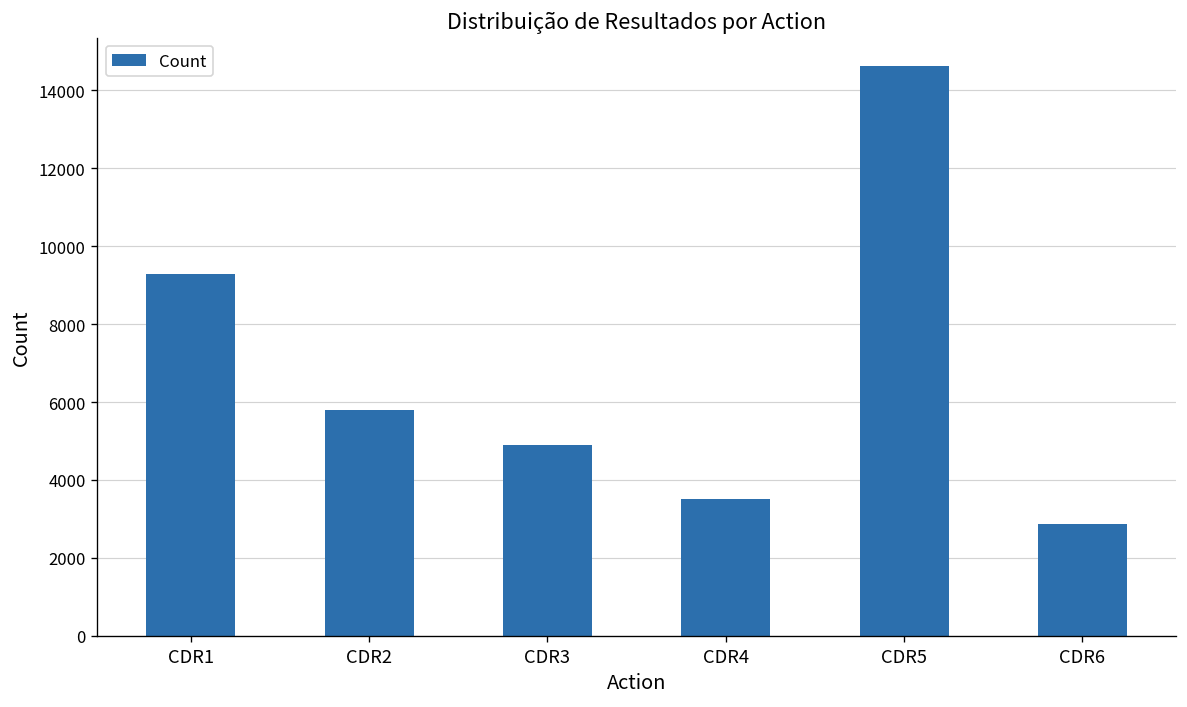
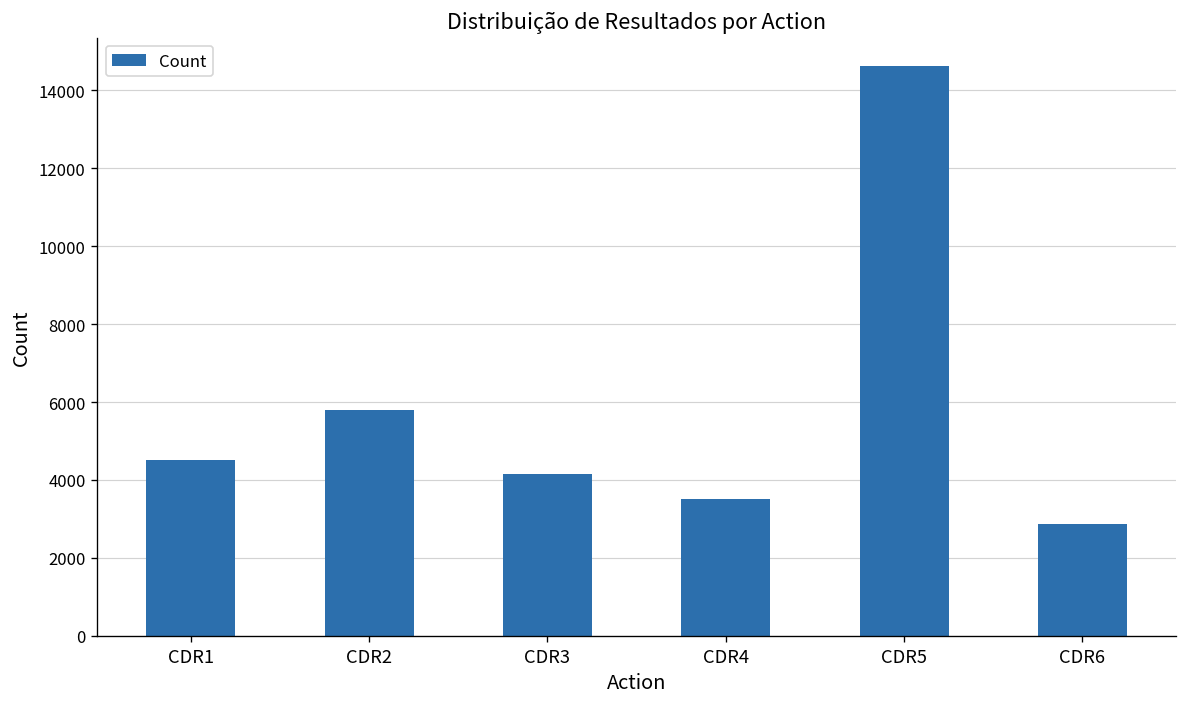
CDR1: 9300 -> 4500
CDR3: 4900 -> 4100
